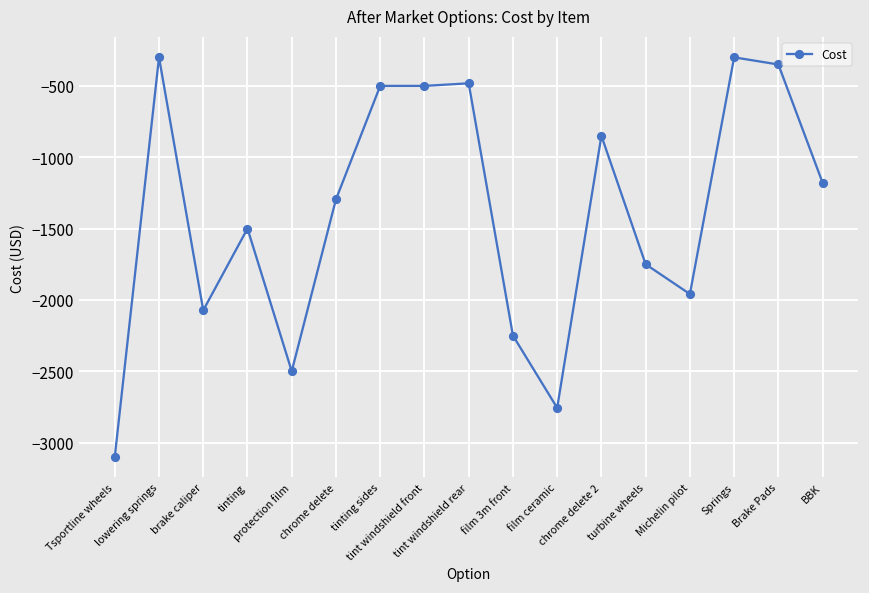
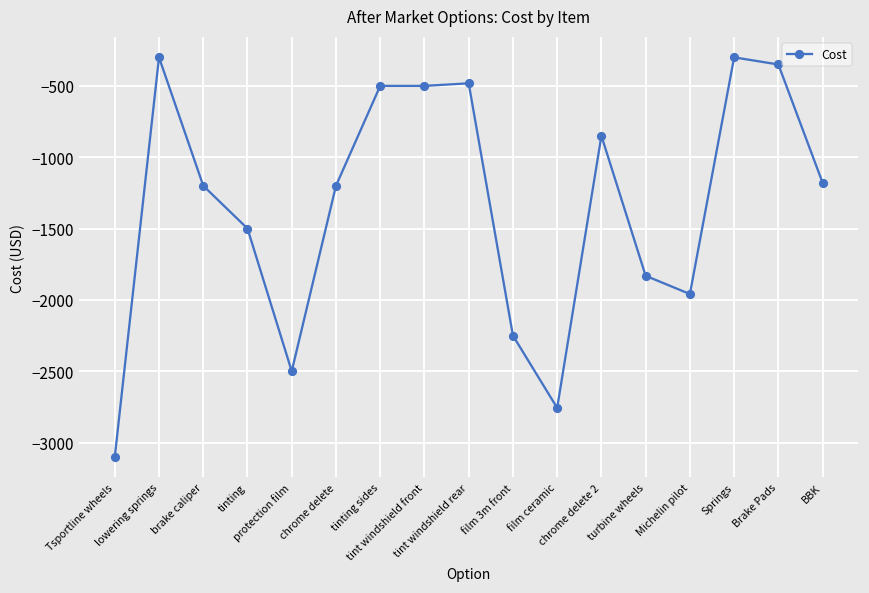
brake caliper: -2070 -> -1200
chrome delete: -1300 -> -1200
turbine wheels: -1750 -> -1830
